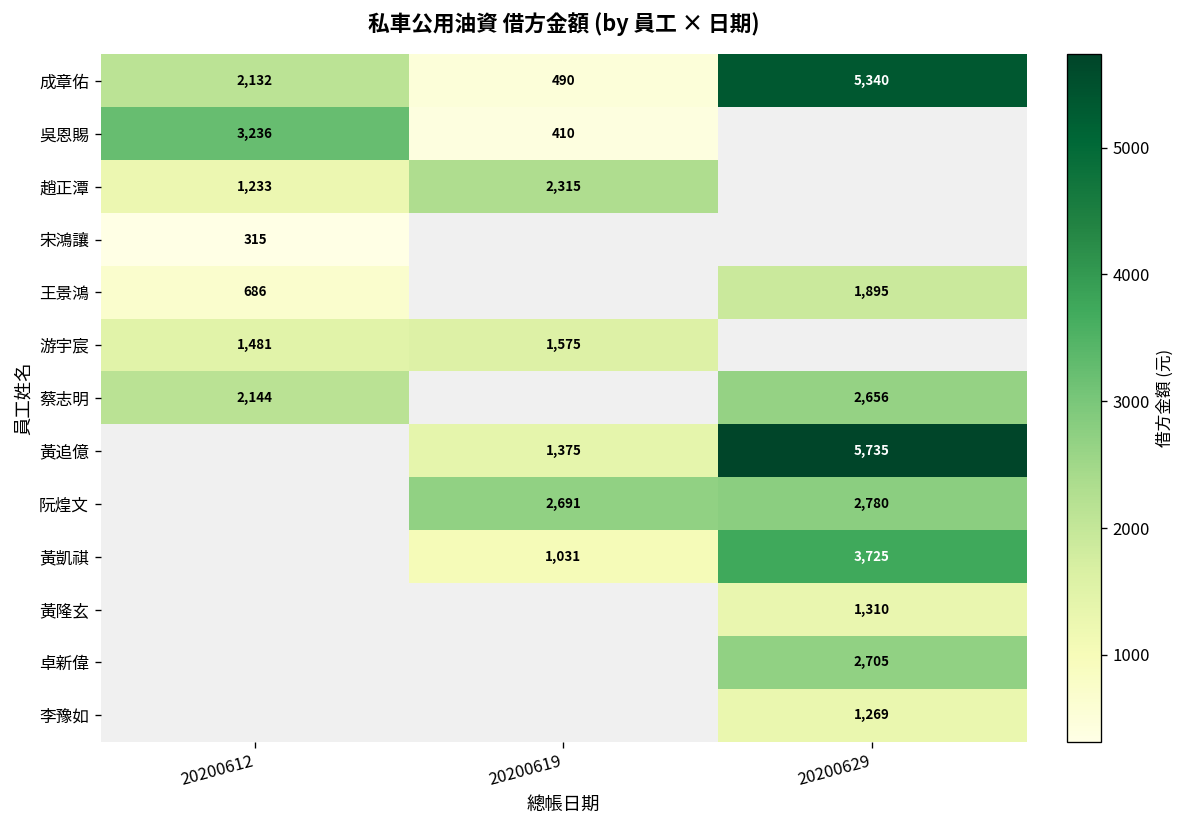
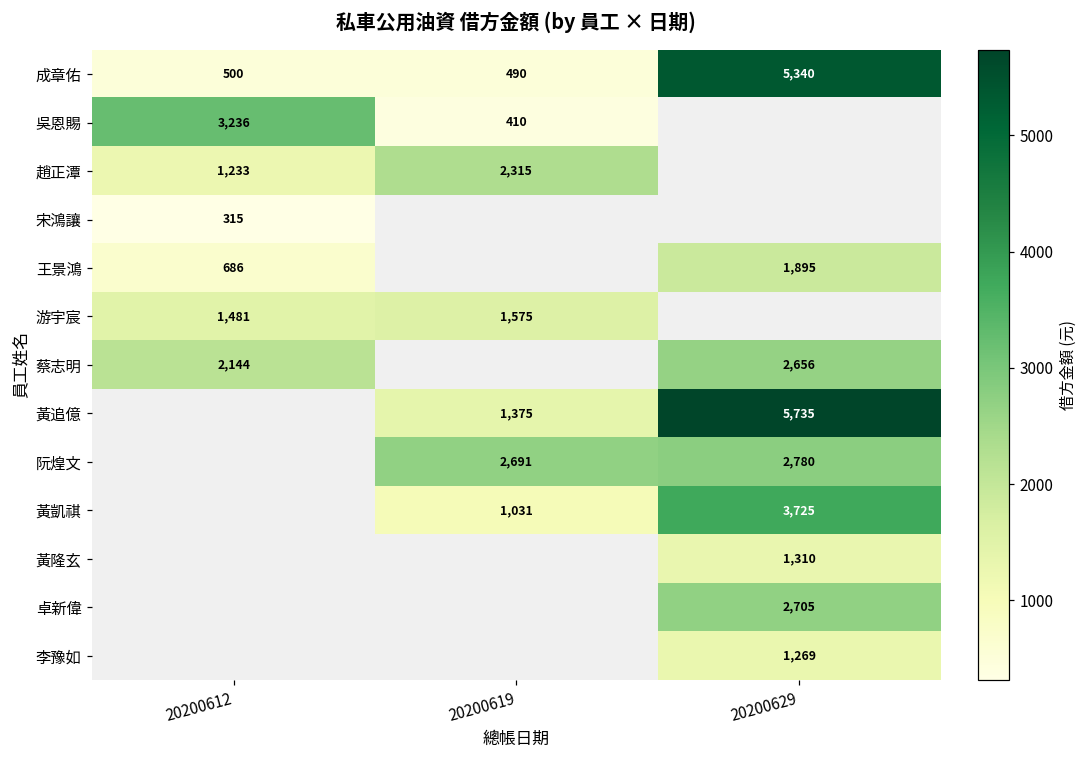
成章佑, 20200612: 2,132 -> 500
